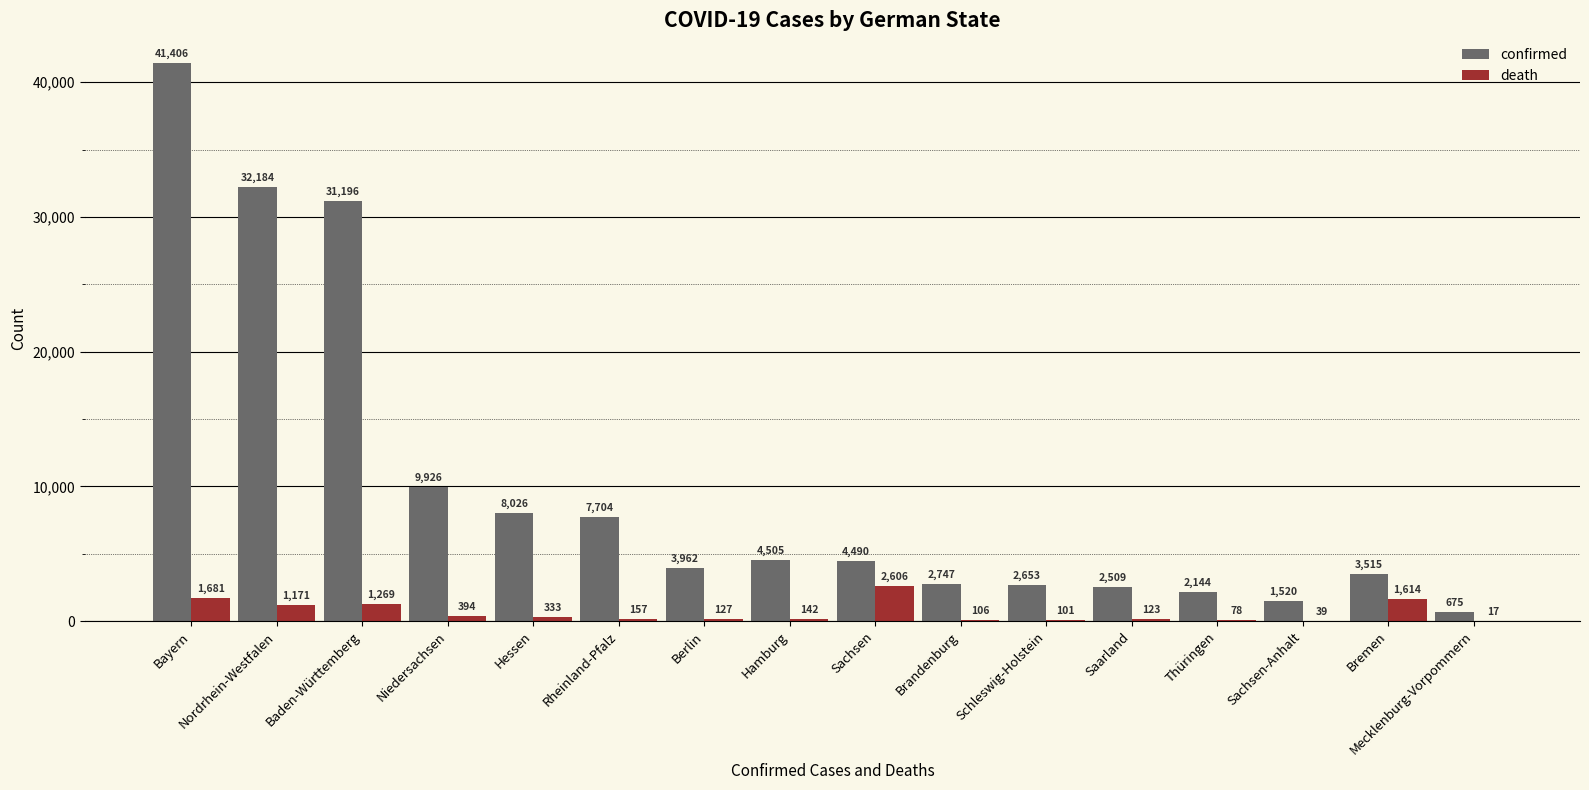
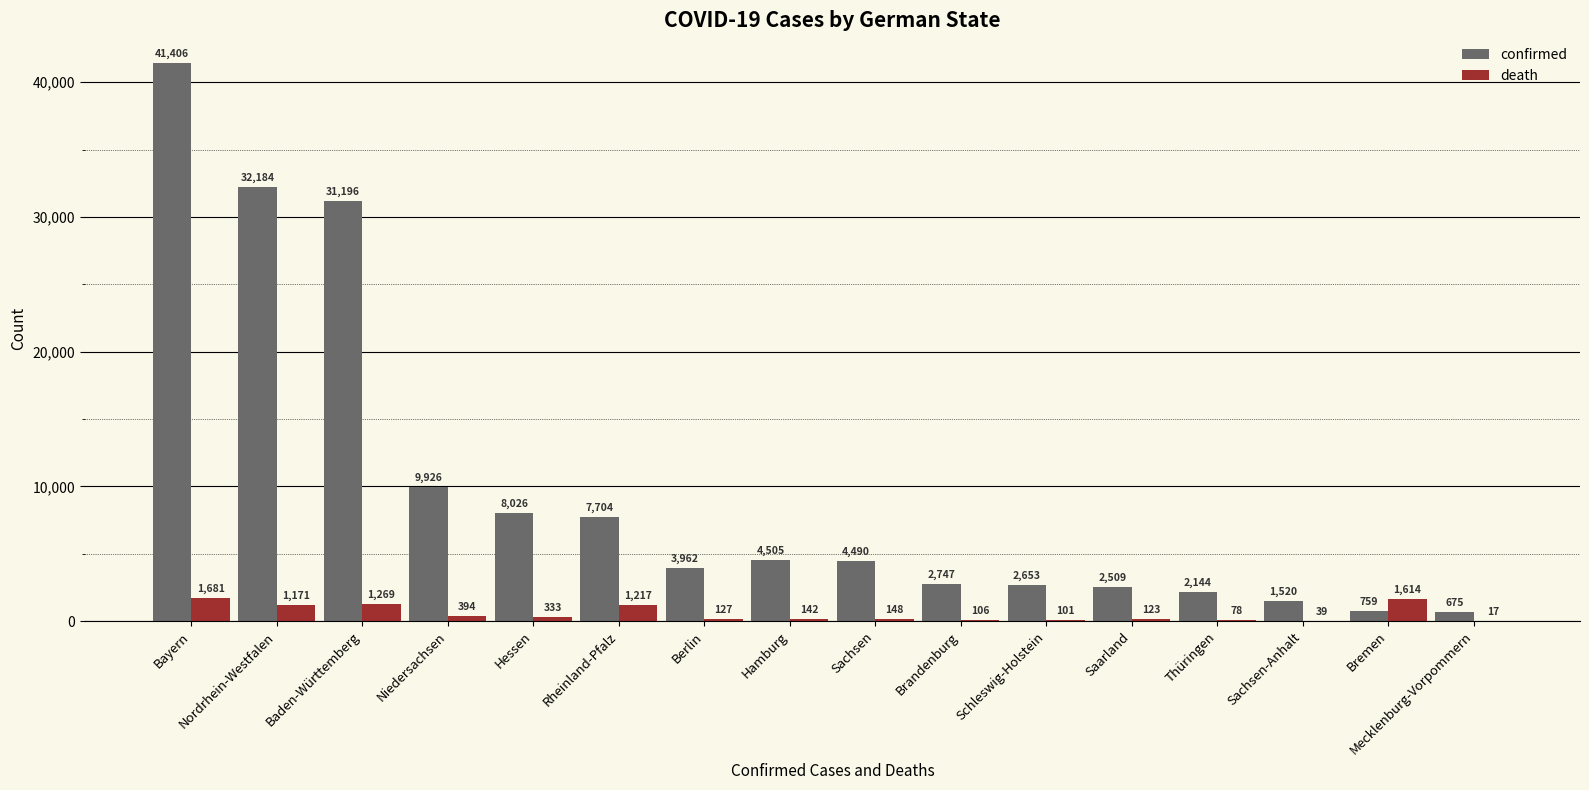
death, Rheinland-Pfalz: 157 -> 1,217
death, Sachsen: 2,606 -> 148
confirmed, Bremen: 3,515 -> 759
